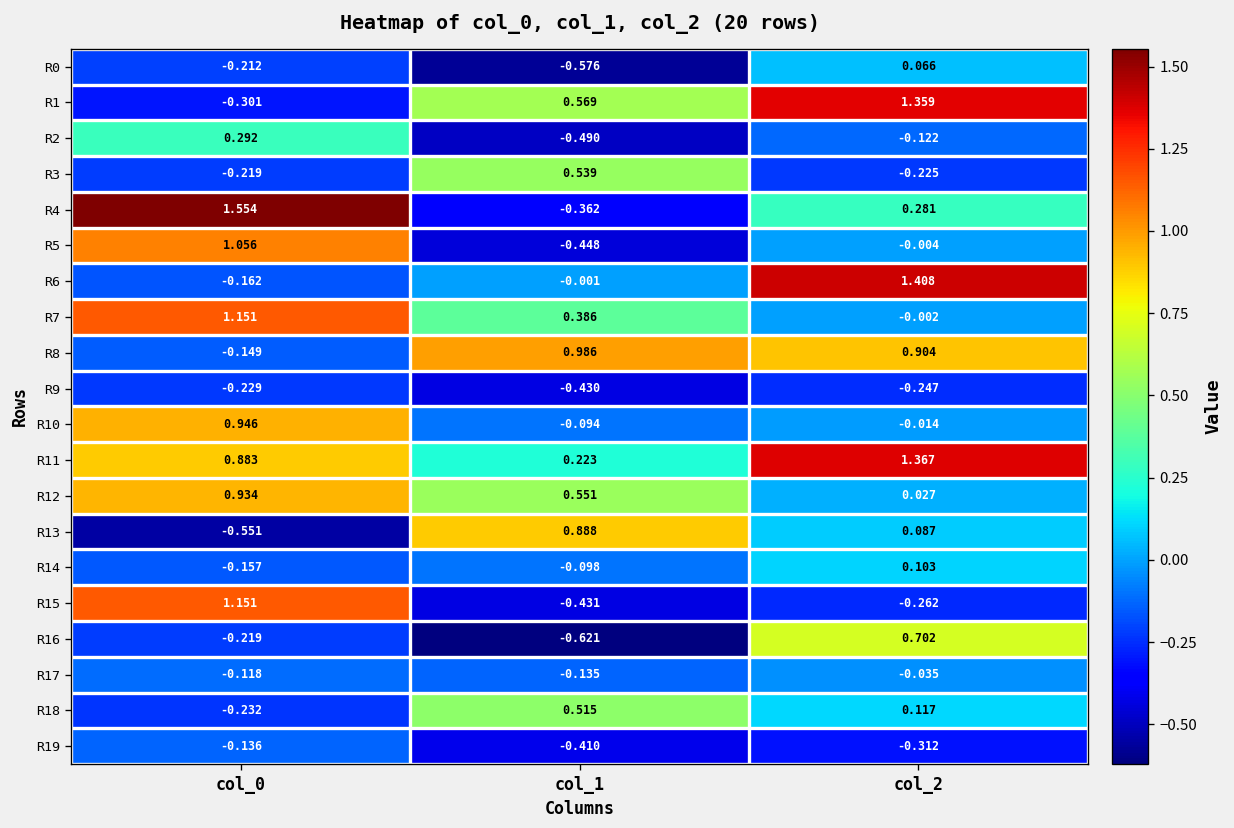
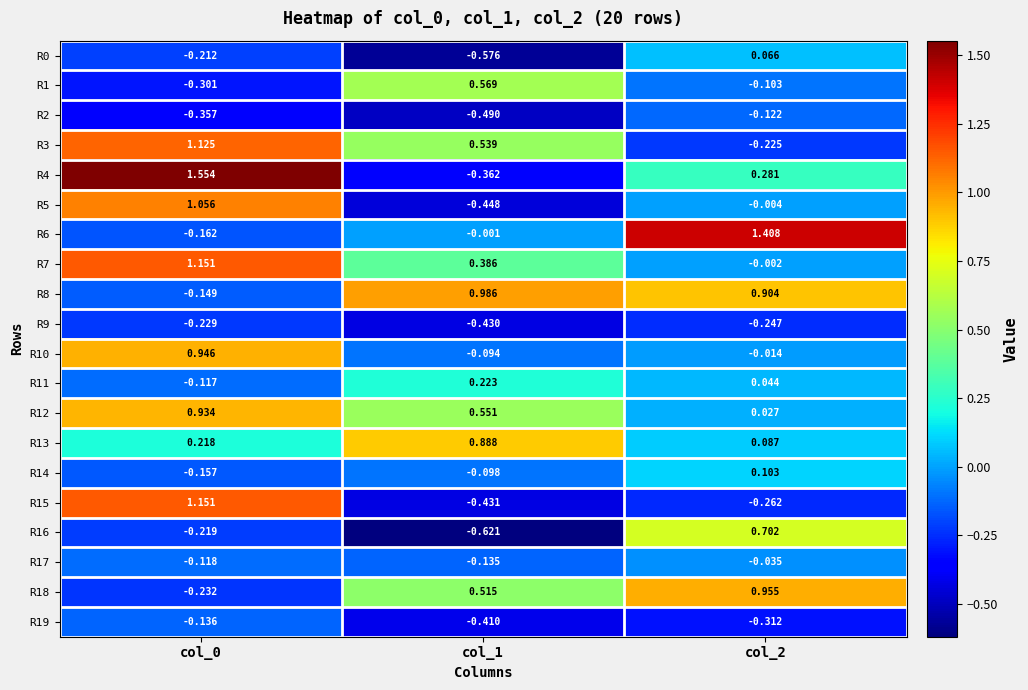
R1, col_2: 1.359 -> -0.103
R2, col_0: 0.292 -> -0.357
R3, col_0: -0.219 -> 1.125
R11, col_0: 0.883 -> -0.117
R11, col_2: 1.367 -> 0.044
R13, col_0: -0.551 -> 0.218
R18, col_2: 0.117 -> 0.955
